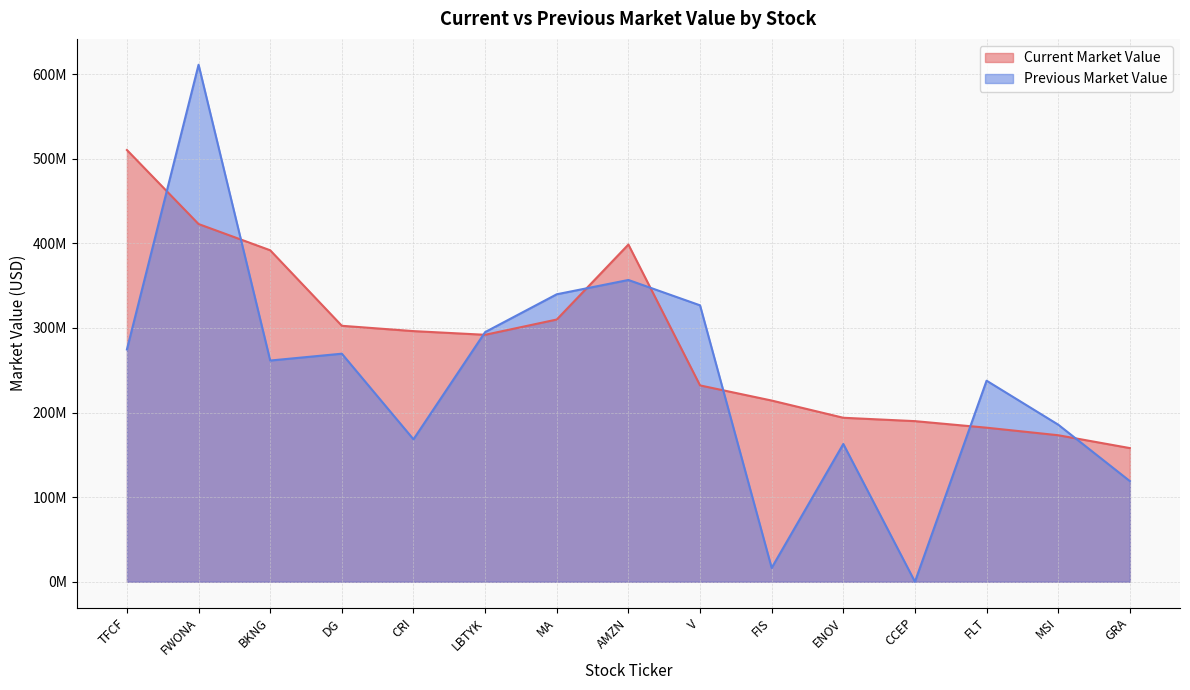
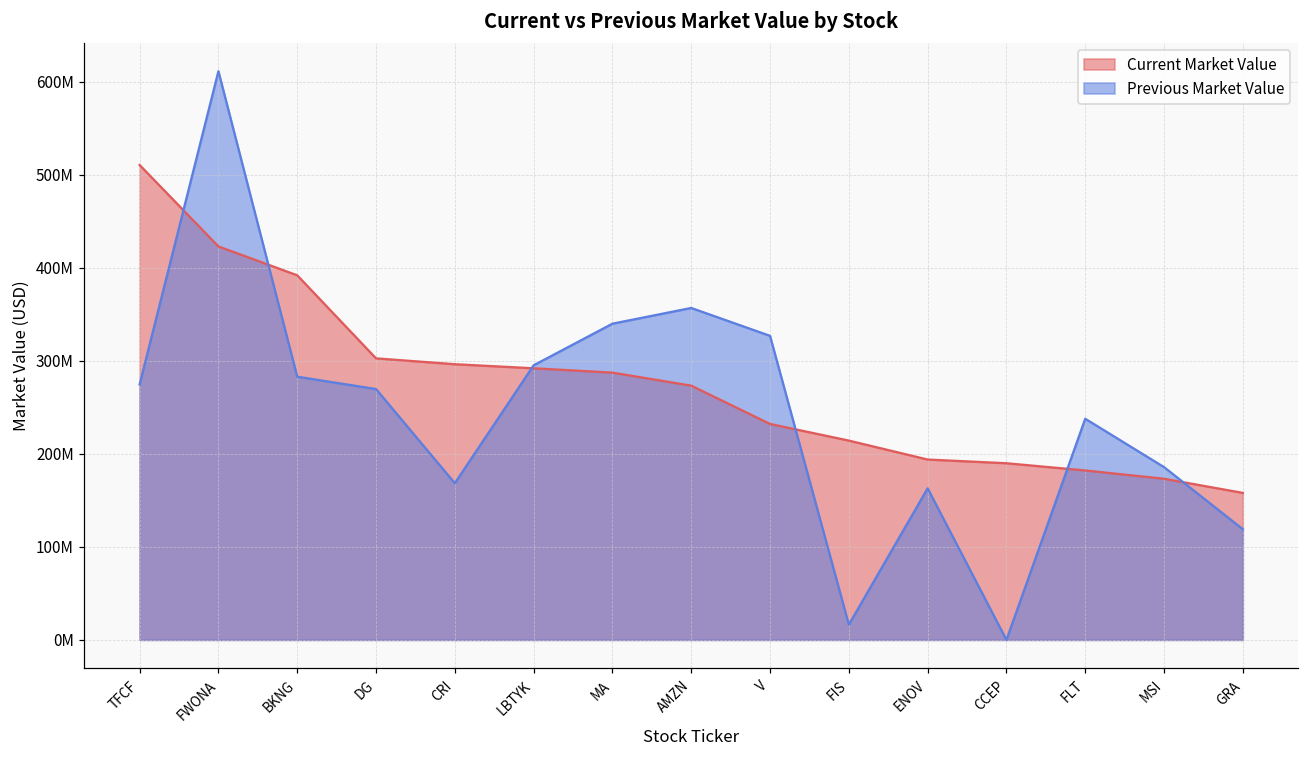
Previous Market Value, BKNG: 260000000 -> 280000000
Current Market Value, MA: 310000000 -> 290000000
Current Market Value, AMZN: 400000000 -> 270000000
